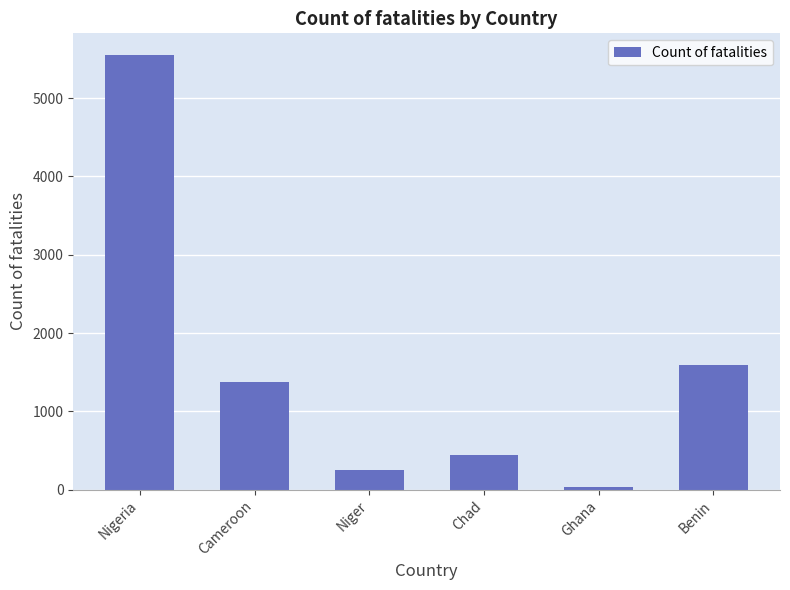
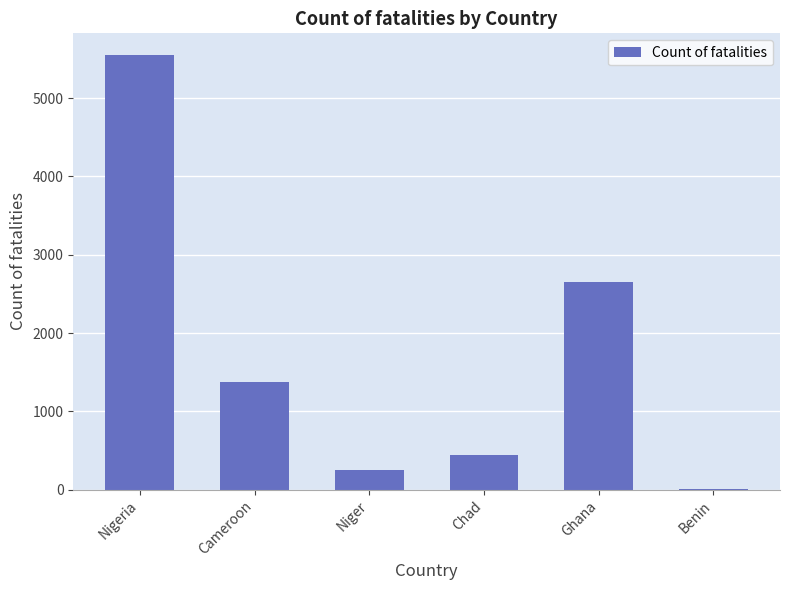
Ghana: 0 -> 2600
Benin: 1600 -> 0
